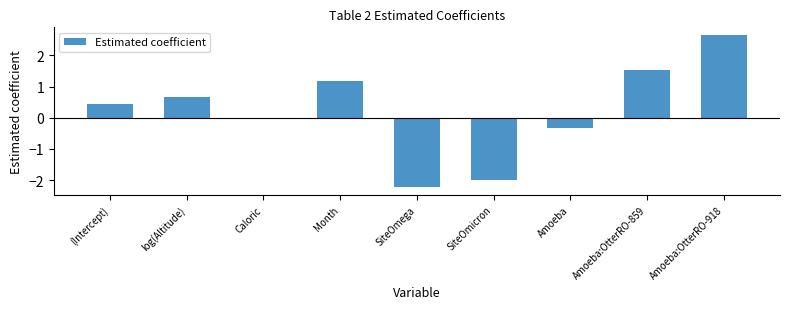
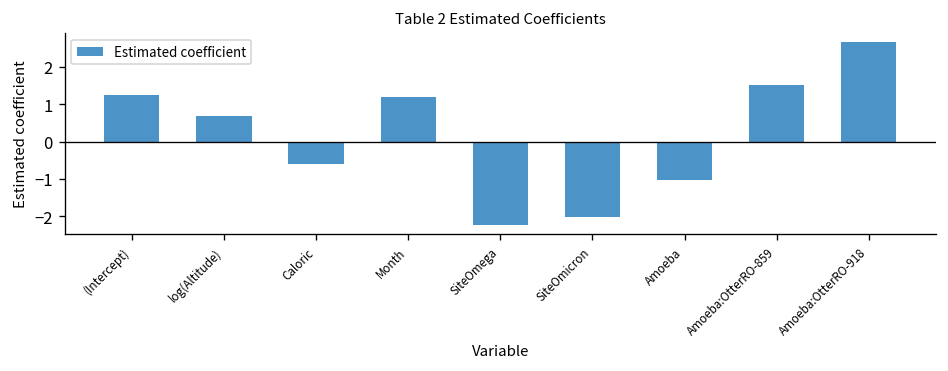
(Intercept): 0.4 -> 1.2
Caloric: 0.0 -> -0.6
Amoeba: -0.3 -> -1.0
